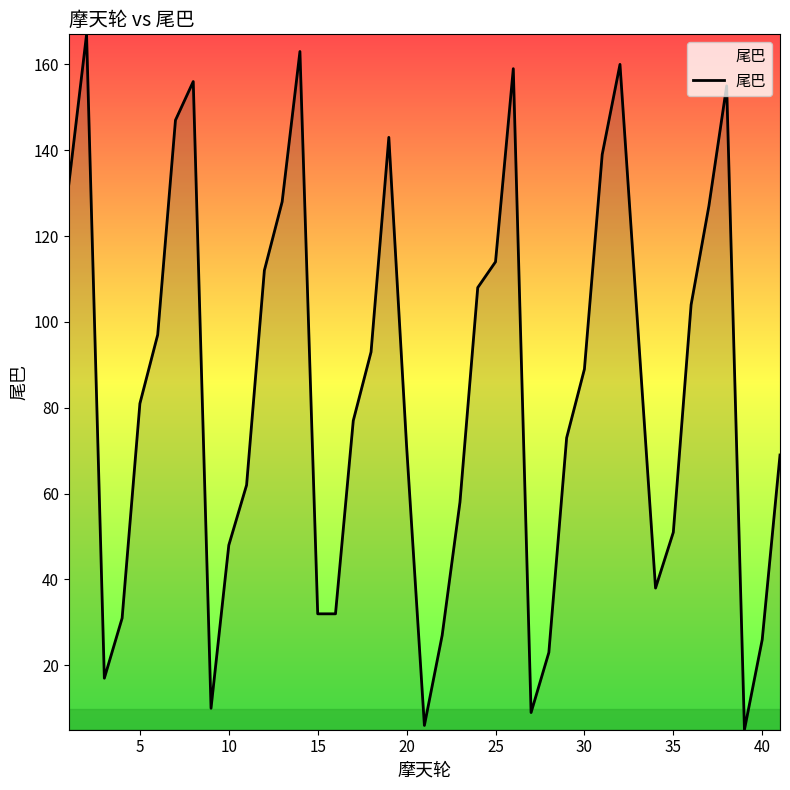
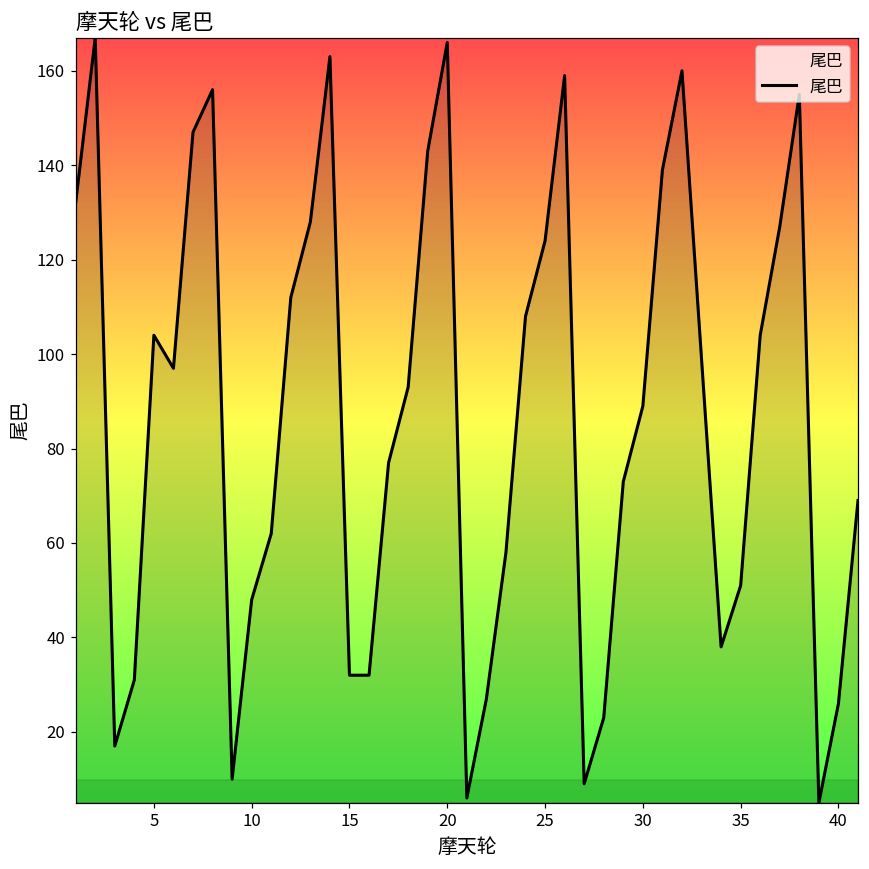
5: 81 -> 104
20: 71 -> 166
25: 114 -> 124
